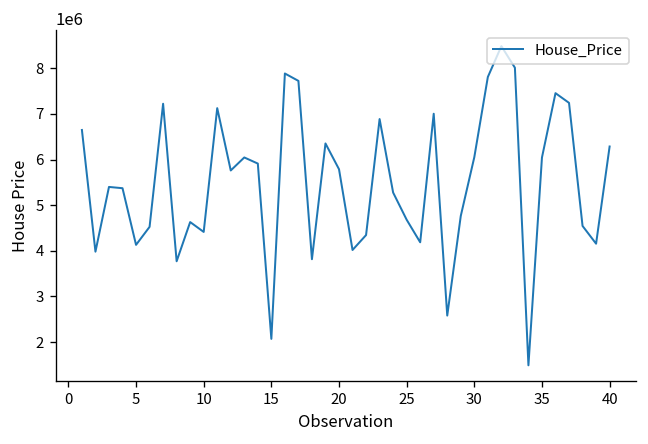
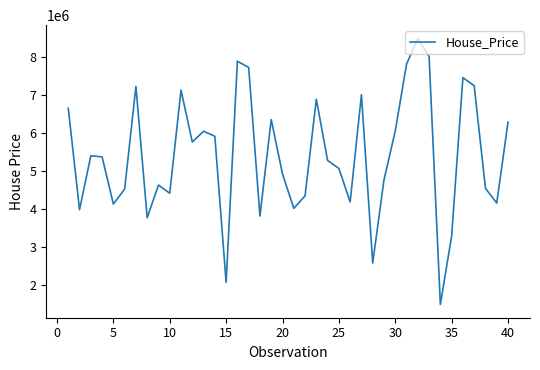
20: 5800000 -> 4900000
25: 4700000 -> 5100000
35: 6000000 -> 3300000
